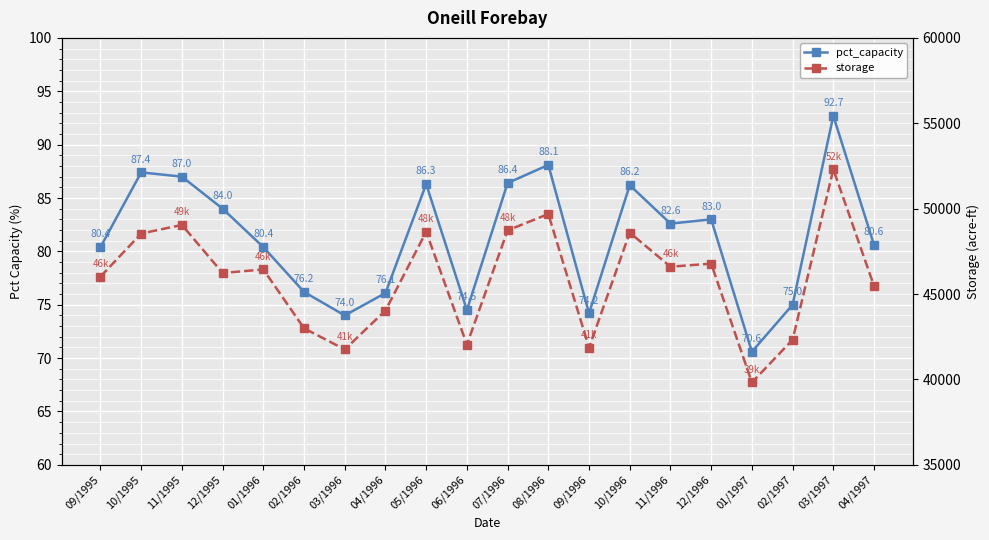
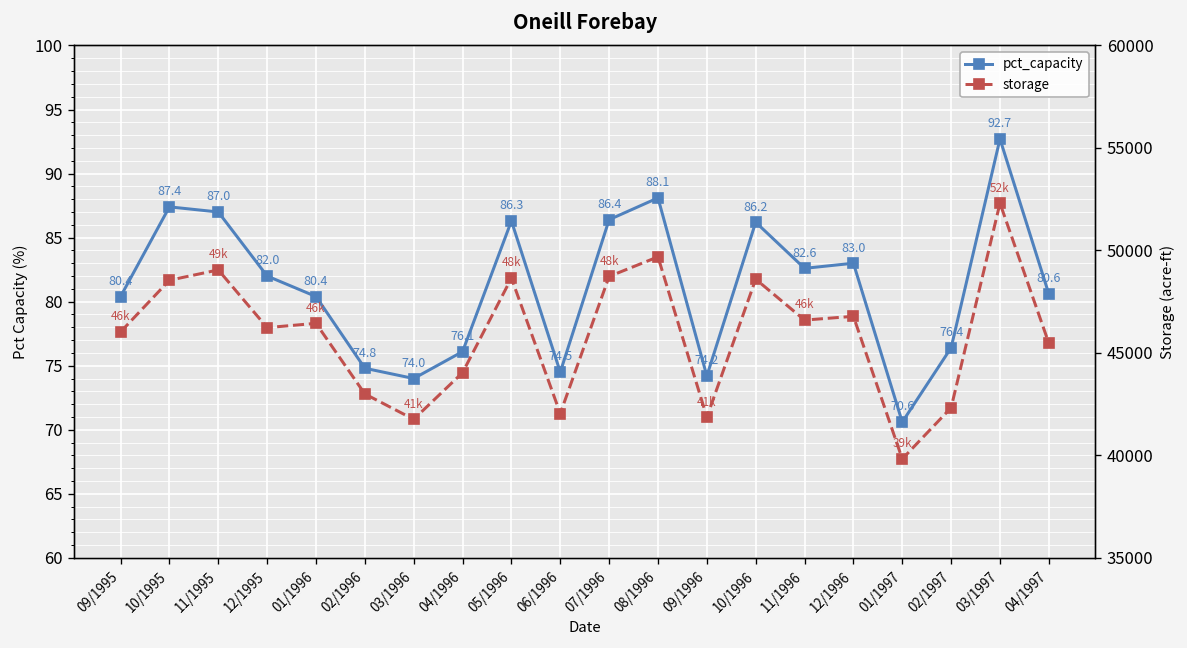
pct_capacity, 12/1995: 84.0 -> 82.0
pct_capacity, 02/1996: 76.2 -> 74.8
pct_capacity, 02/1997: 75.0 -> 76.4
